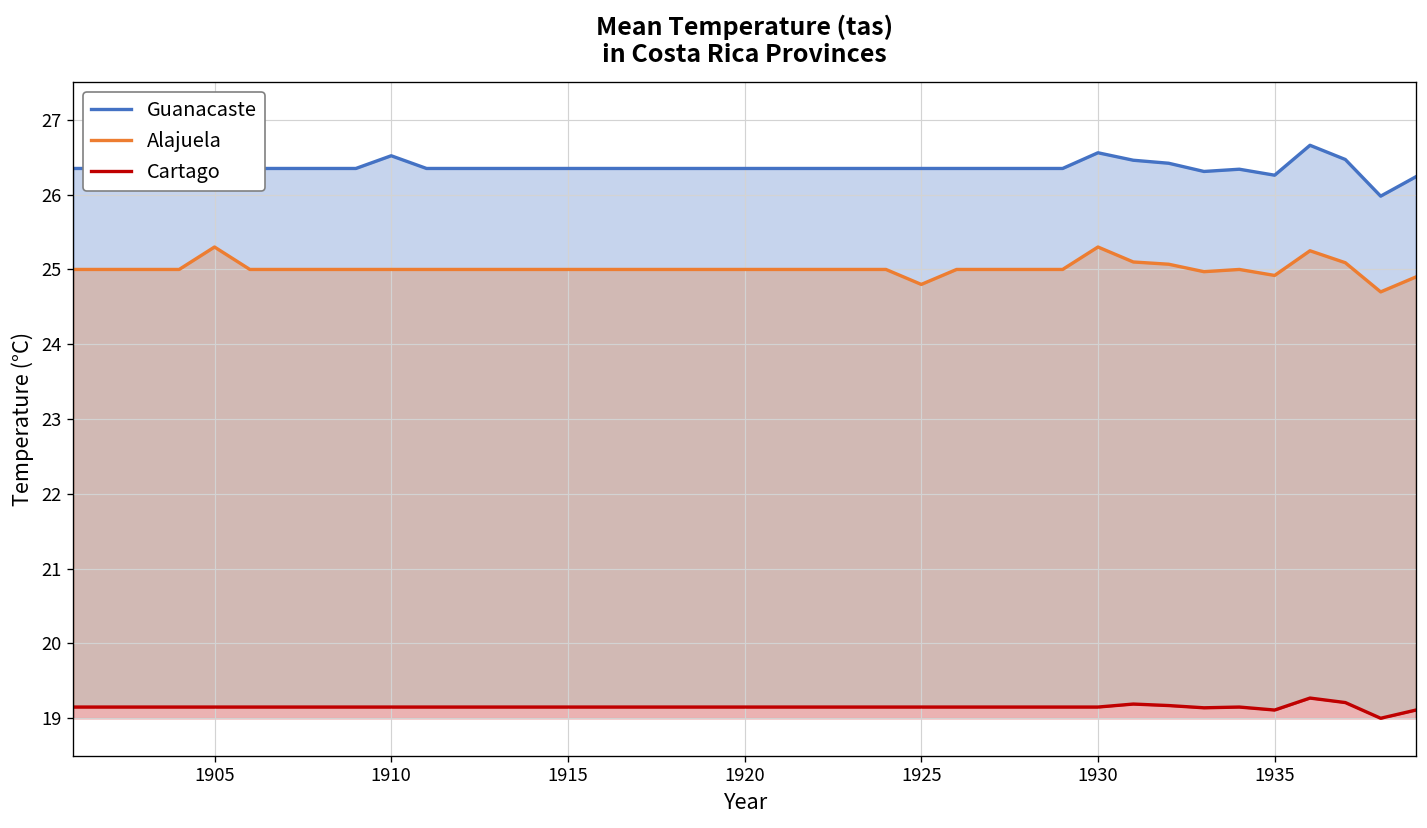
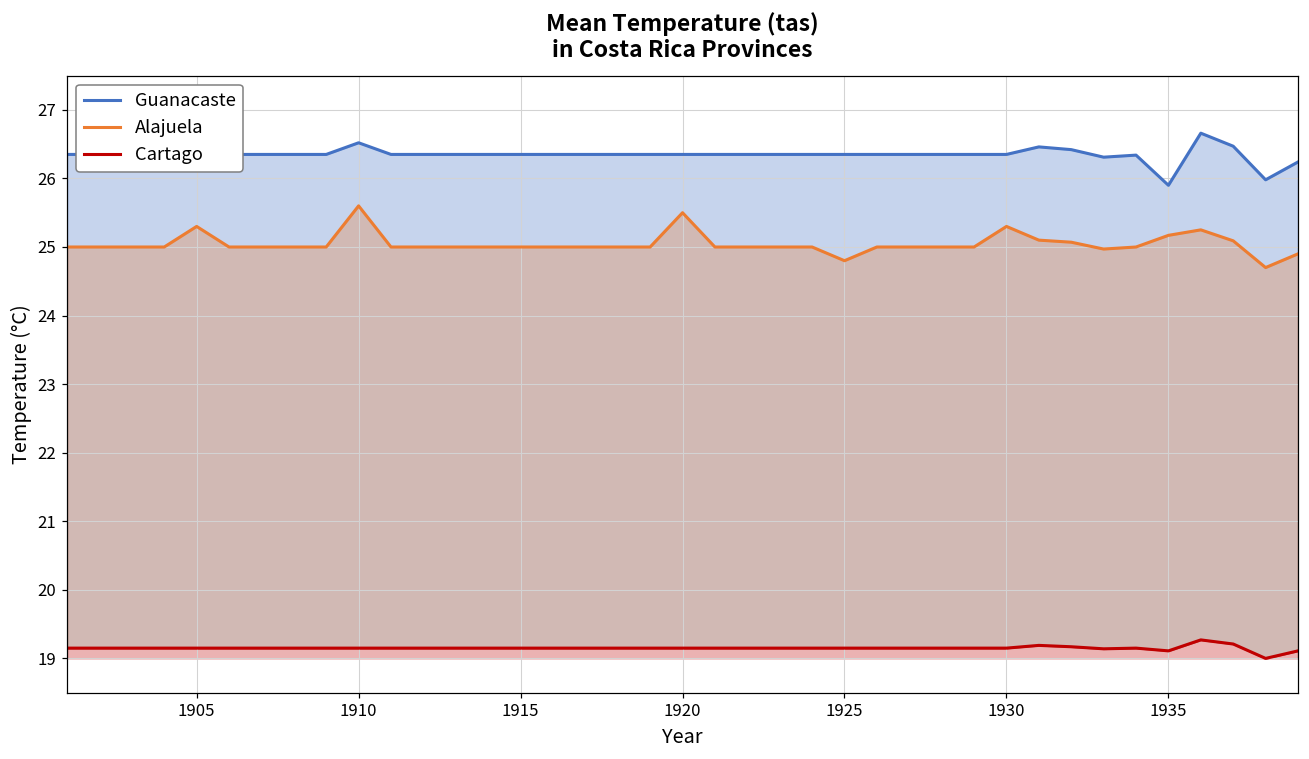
Alajuela, 1910: 25.0 -> 25.6
Alajuela, 1920: 25.0 -> 25.5
Guanacaste, 1930: 26.6 -> 26.4
Guanacaste, 1935: 26.3 -> 25.9
Alajuela, 1935: 24.9 -> 25.2
